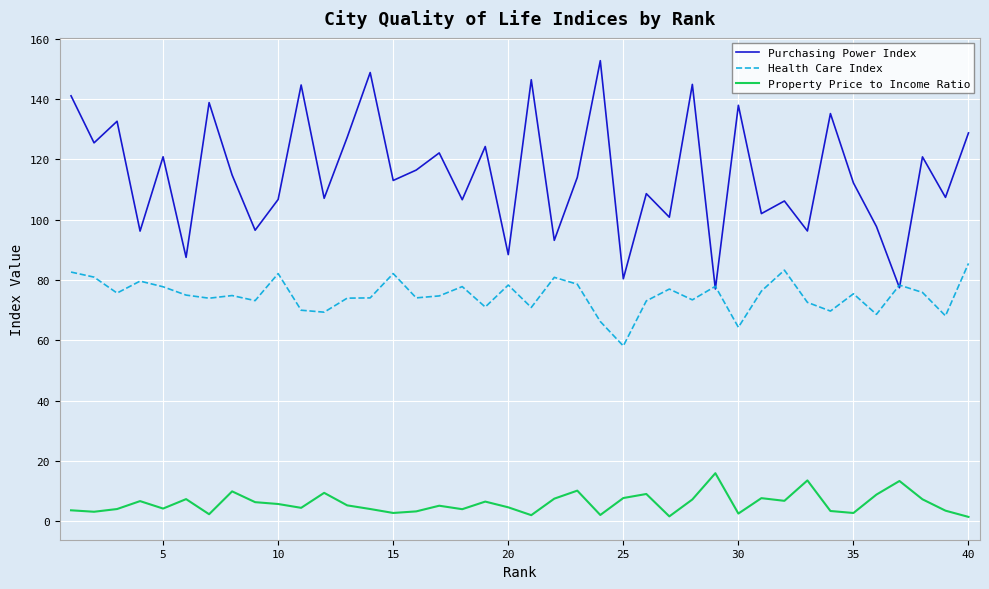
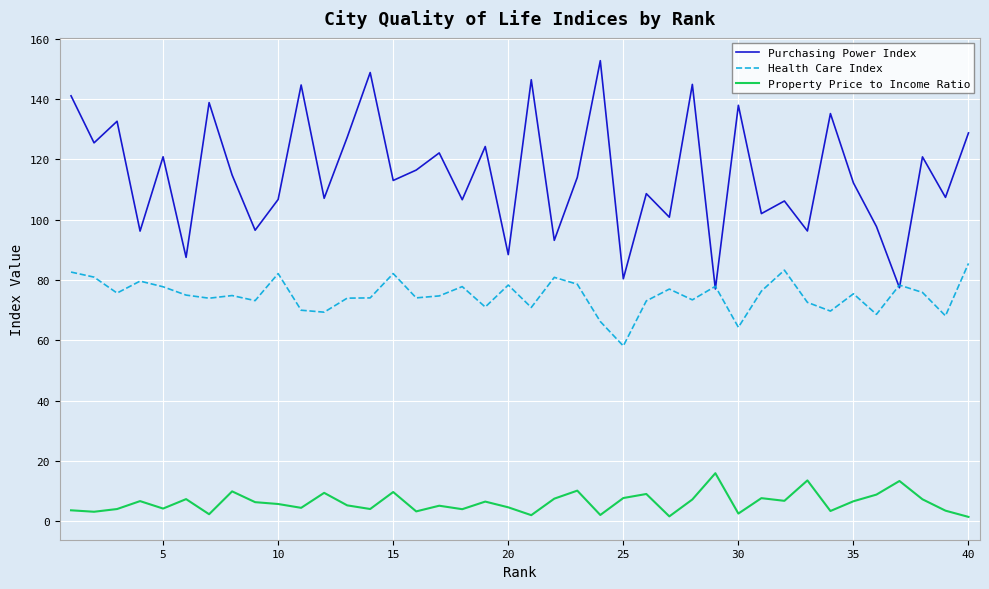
Property Price to Income Ratio, 15: 3 -> 10
Property Price to Income Ratio, 35: 3 -> 7
